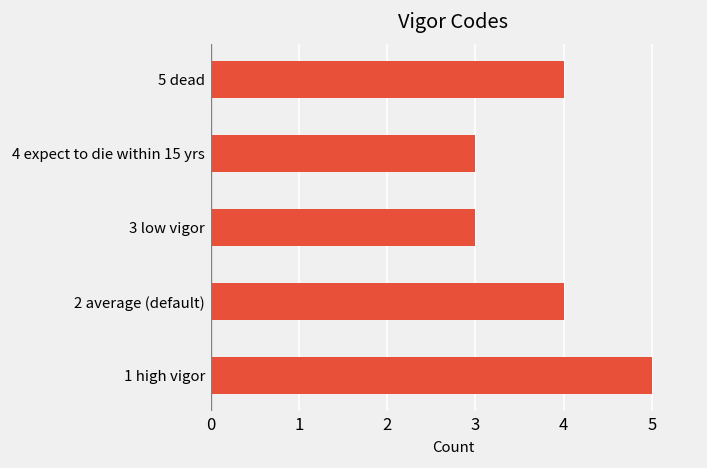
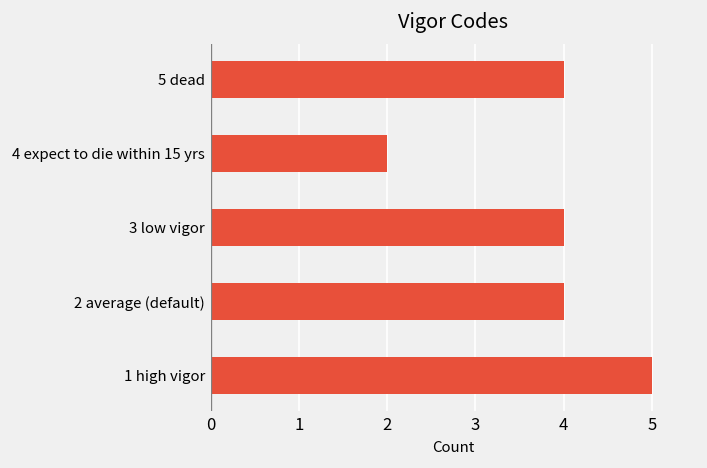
4 expect to die within 15 yrs: 3 -> 2
3 low vigor: 3 -> 4
